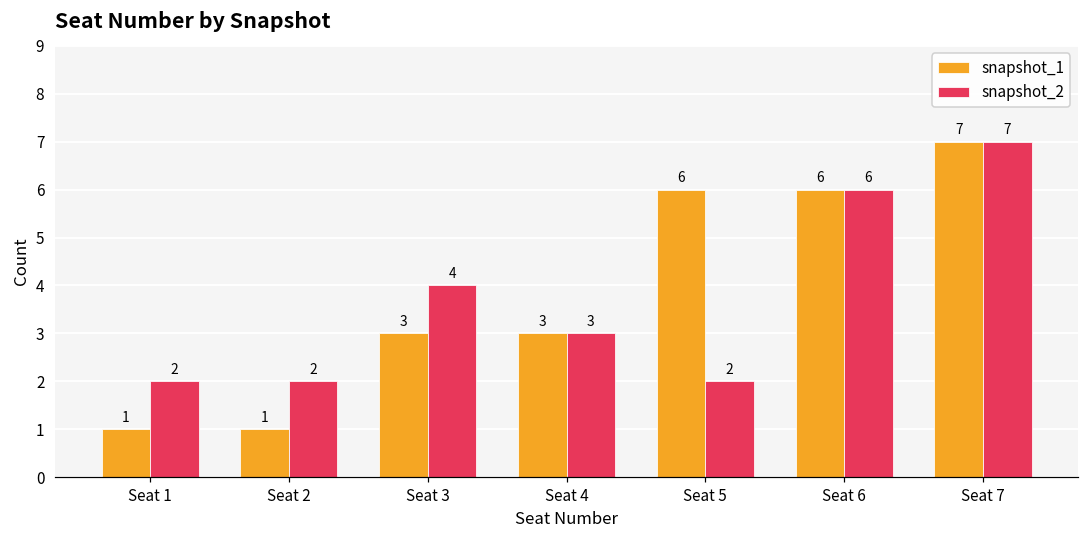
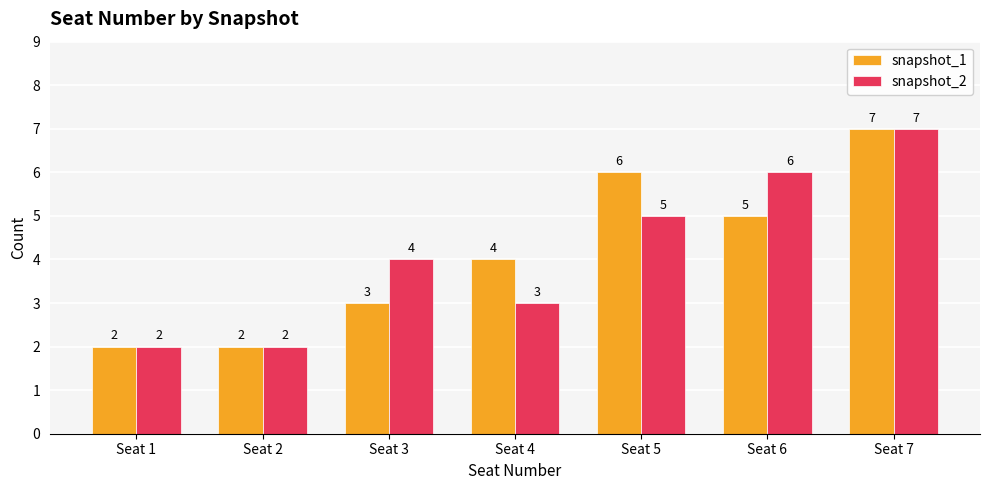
snapshot_1, Seat 1: 1 -> 2
snapshot_1, Seat 2: 1 -> 2
snapshot_1, Seat 4: 3 -> 4
snapshot_2, Seat 5: 2 -> 5
snapshot_1, Seat 6: 6 -> 5
